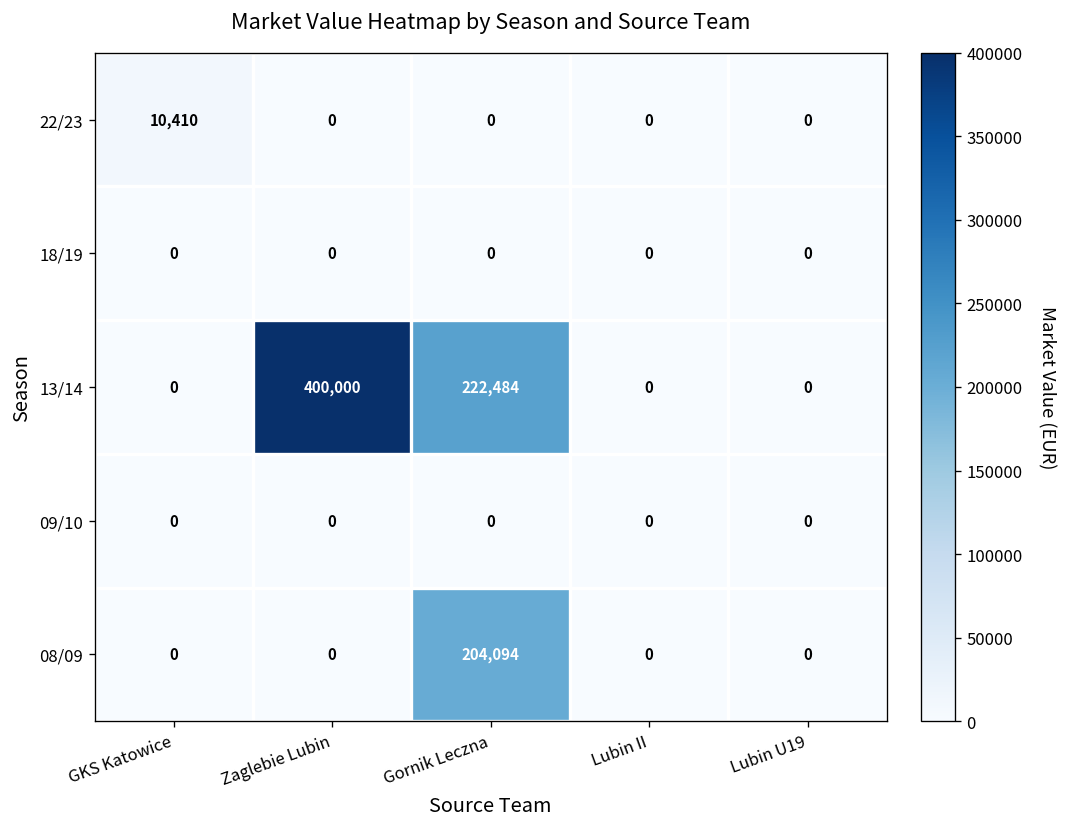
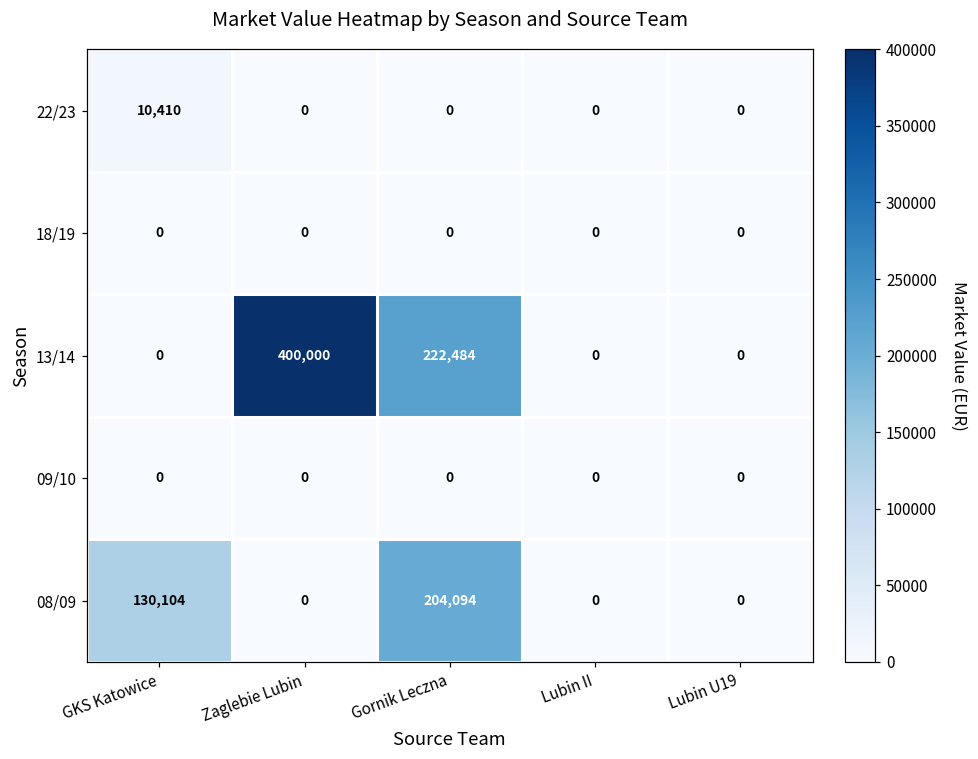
08/09, GKS Katowice: 0 -> 130,104
